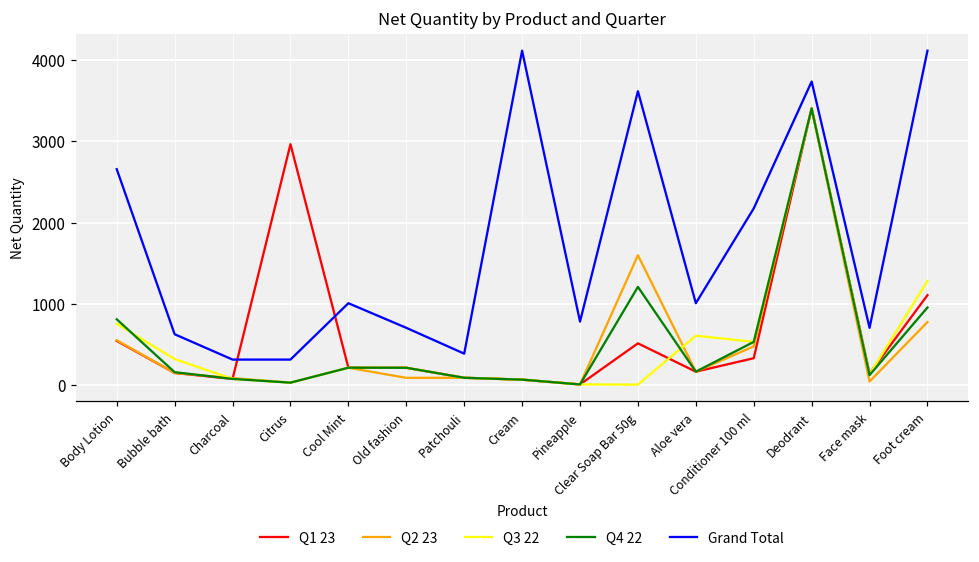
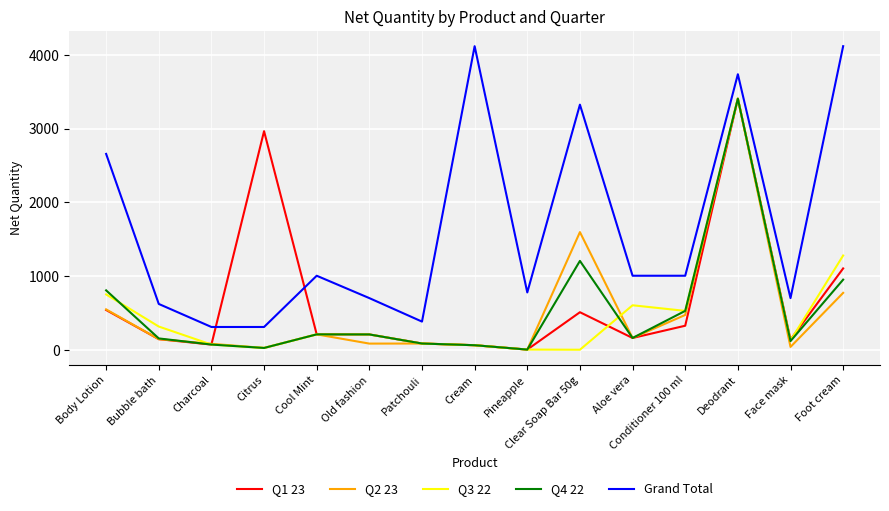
Grand Total, Clear Soap Bar 50g: 3600 -> 3300
Grand Total, Conditioner 100 ml: 2200 -> 1000
